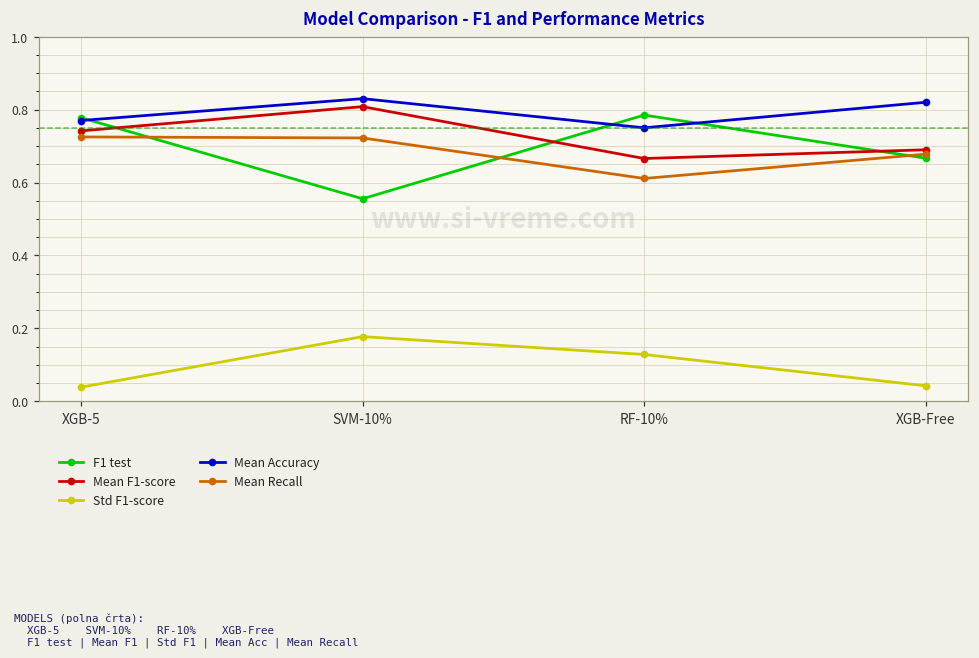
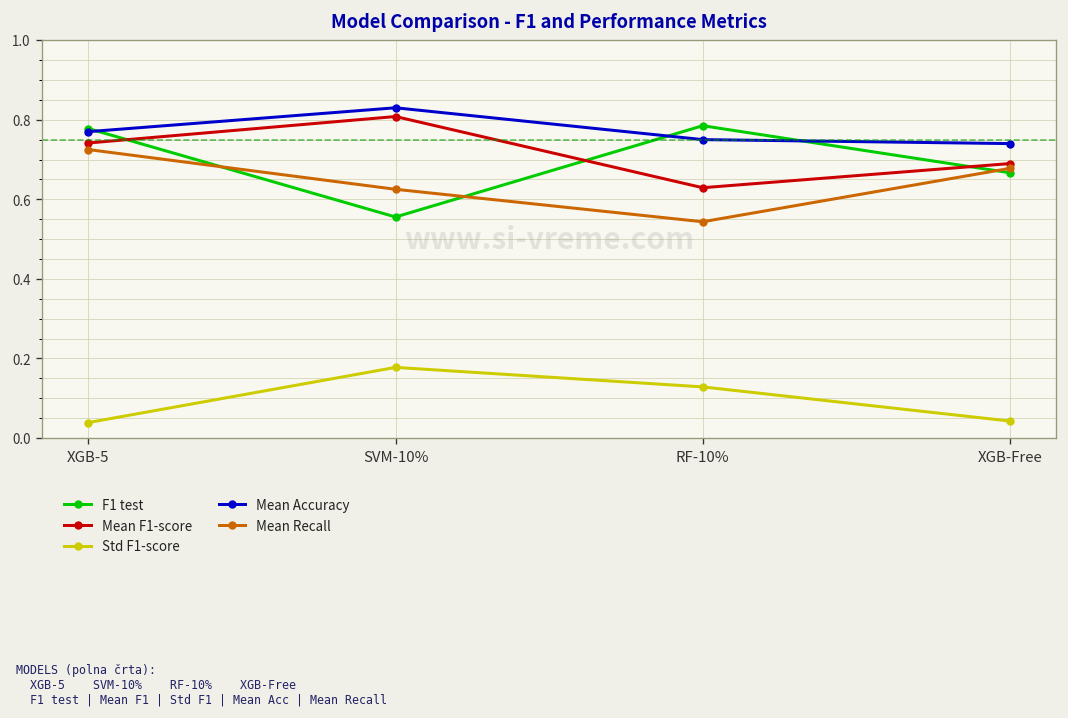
Mean Recall, SVM-10%: 0.72 -> 0.63
Mean F1-score, RF-10%: 0.67 -> 0.63
Mean Recall, RF-10%: 0.61 -> 0.54
Mean Accuracy, XGB-Free: 0.82 -> 0.74
